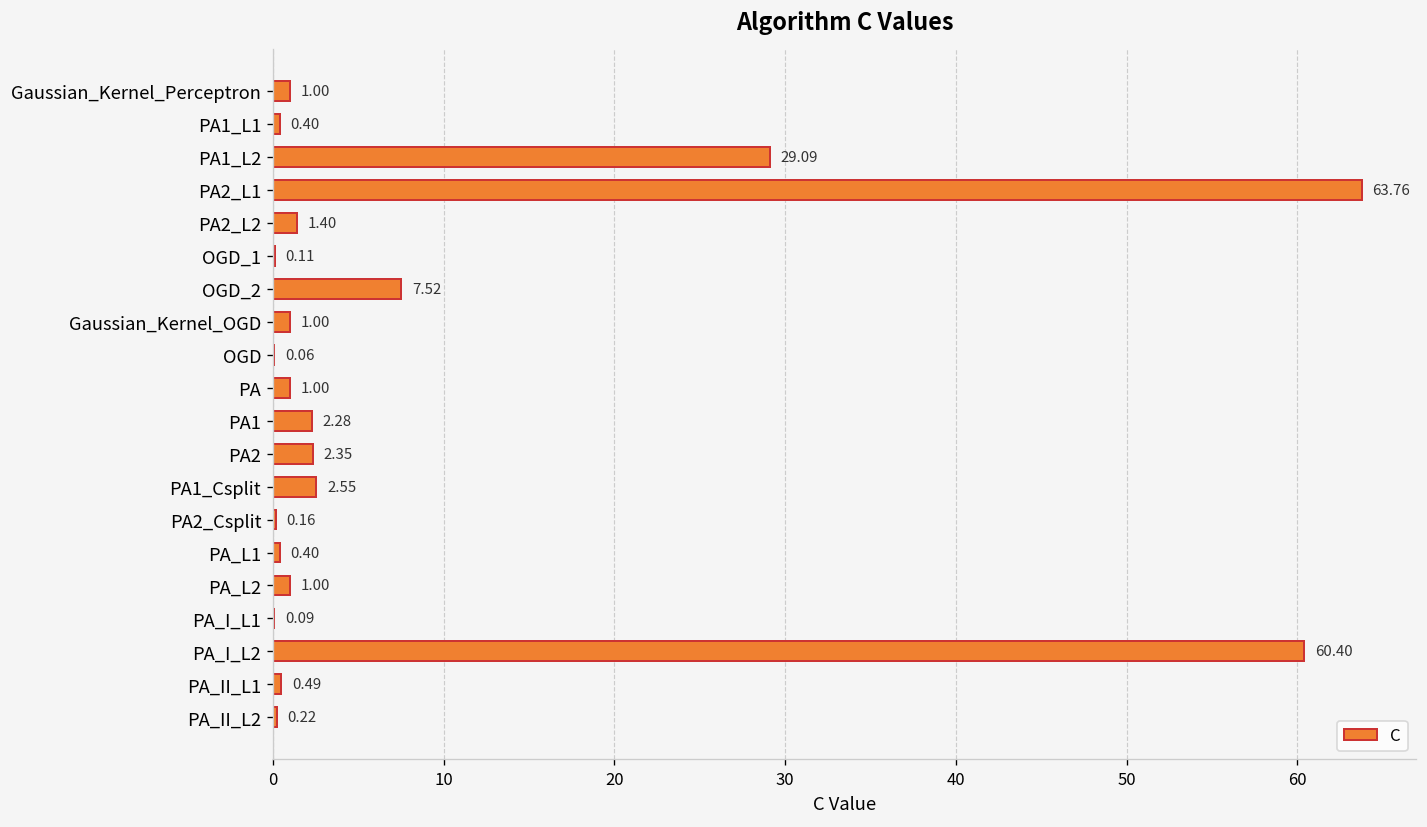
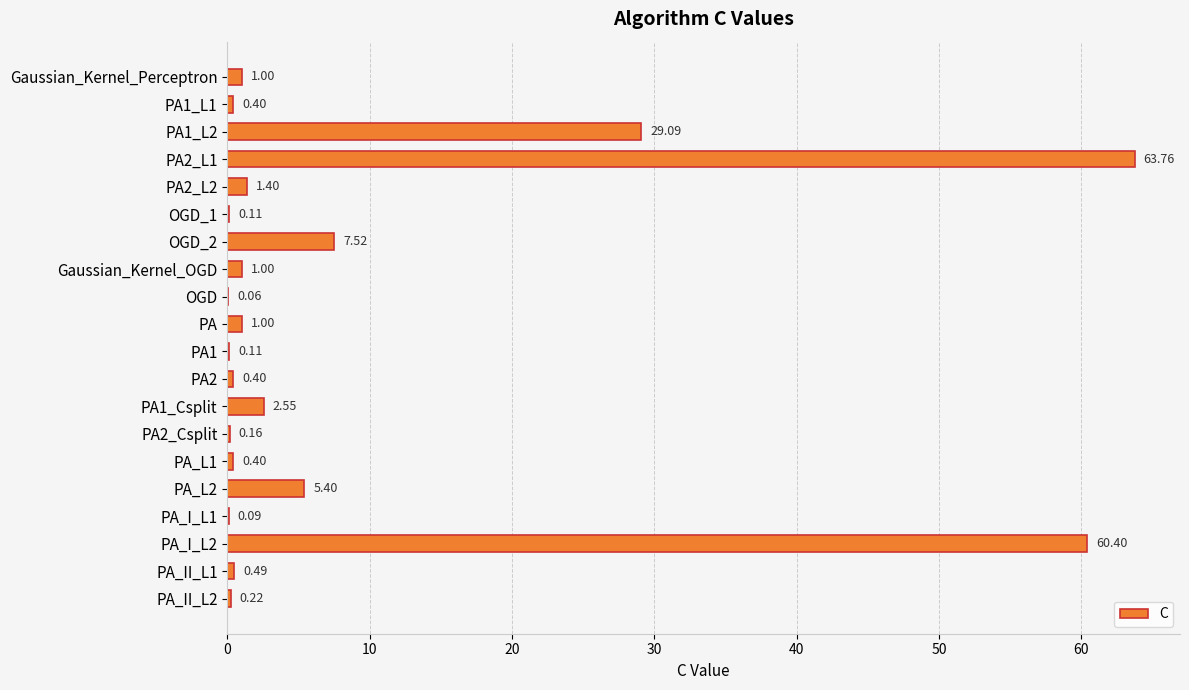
PA1: 2.28 -> 0.11
PA2: 2.35 -> 0.40
PA_L2: 1.00 -> 5.40
